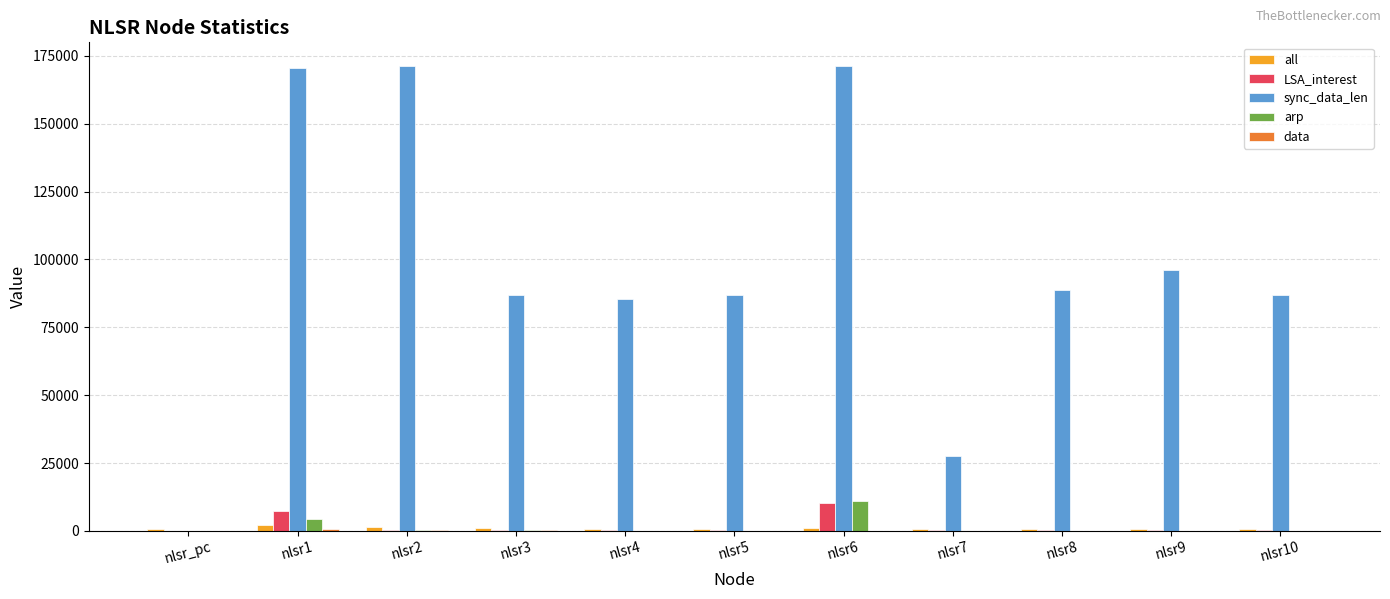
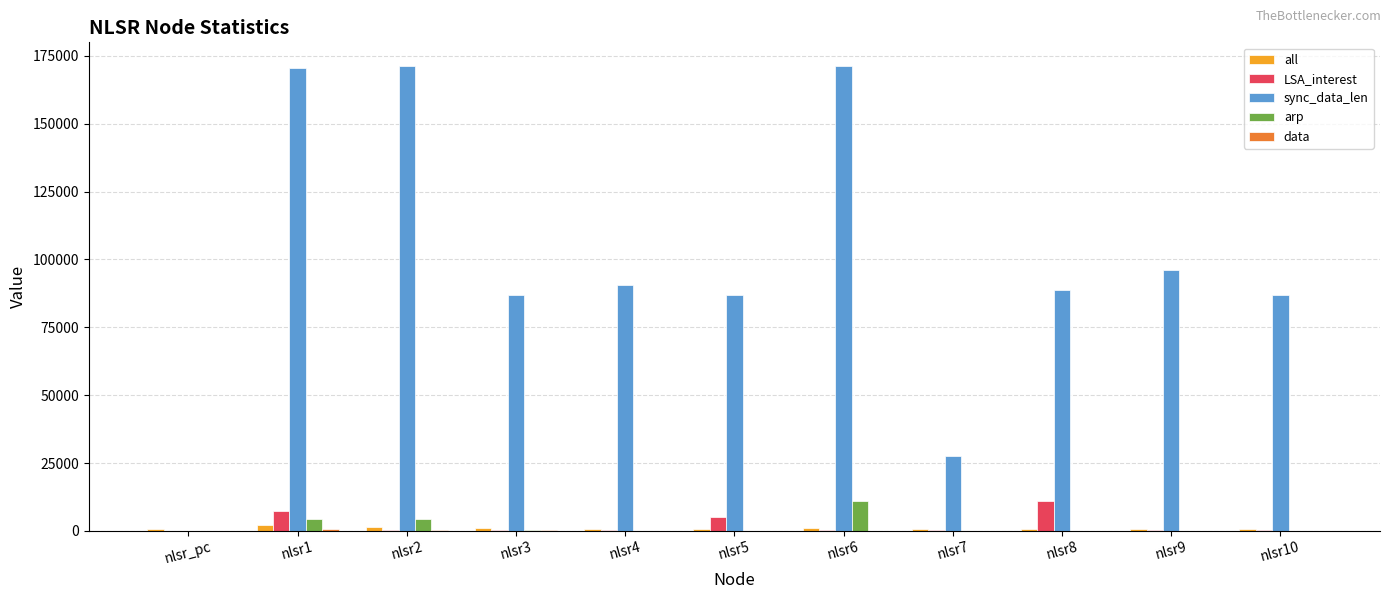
arp, nlsr2: 0 -> 4000
sync_data_len, nlsr4: 85000 -> 90000
LSA_interest, nlsr5: 0 -> 5000
LSA_interest, nlsr6: 10000 -> 0
LSA_interest, nlsr8: 0 -> 11000
